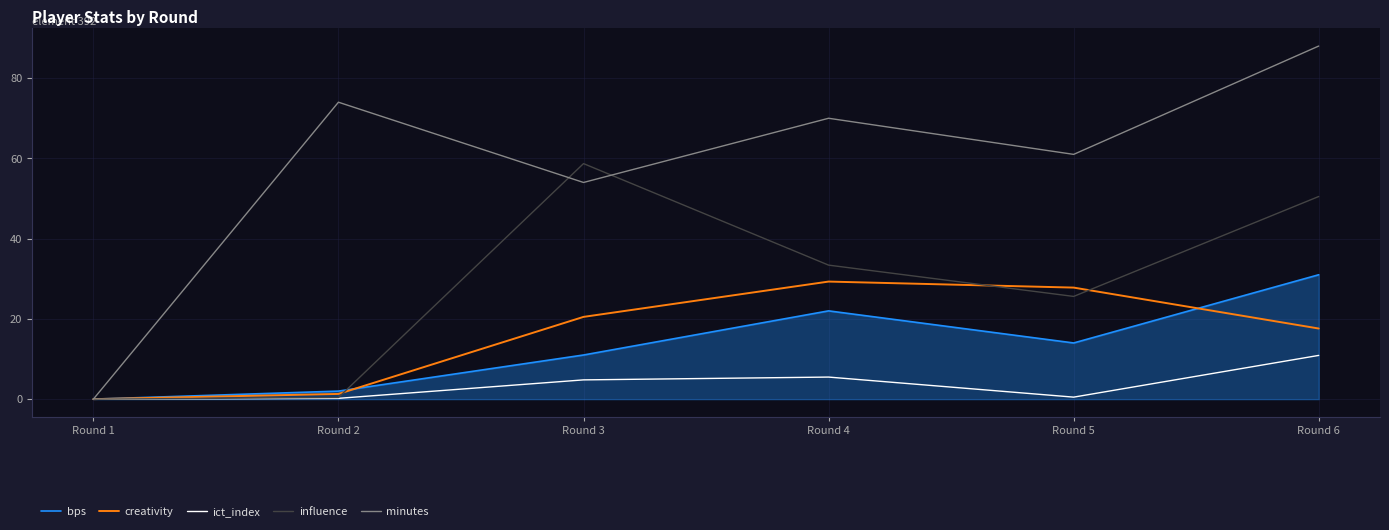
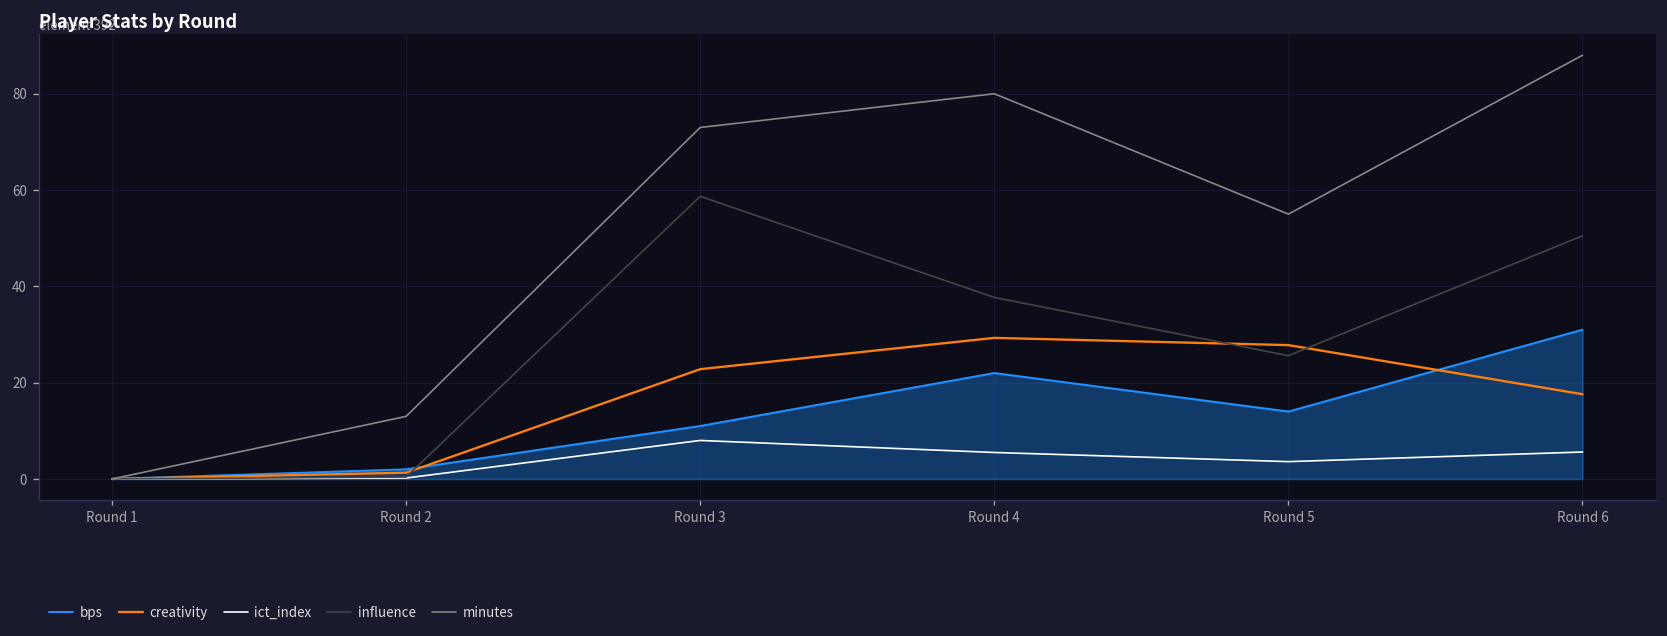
minutes, Round 2: 74 -> 13
creativity, Round 3: 21 -> 23
ict_index, Round 3: 5 -> 8
minutes, Round 3: 54 -> 73
influence, Round 4: 33 -> 38
minutes, Round 4: 70 -> 80
ict_index, Round 5: 1 -> 4
minutes, Round 5: 61 -> 55
ict_index, Round 6: 11 -> 6
